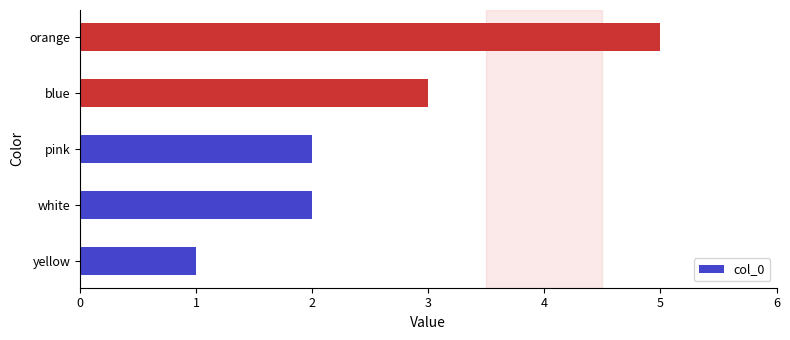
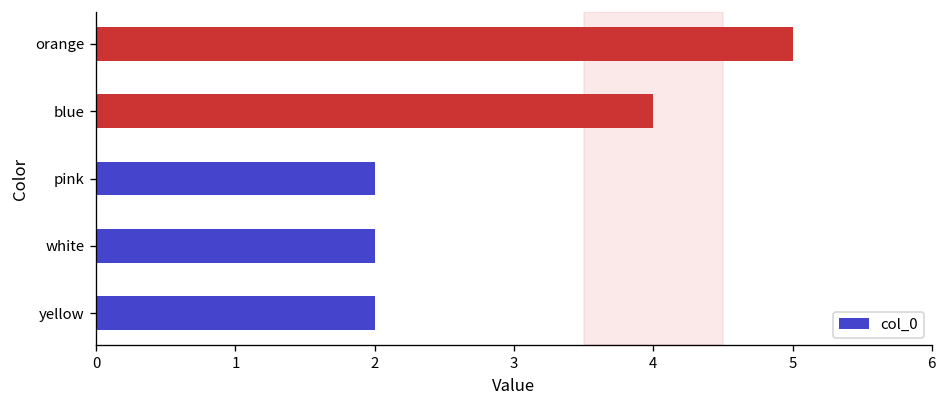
blue: 3 -> 4
yellow: 1 -> 2
